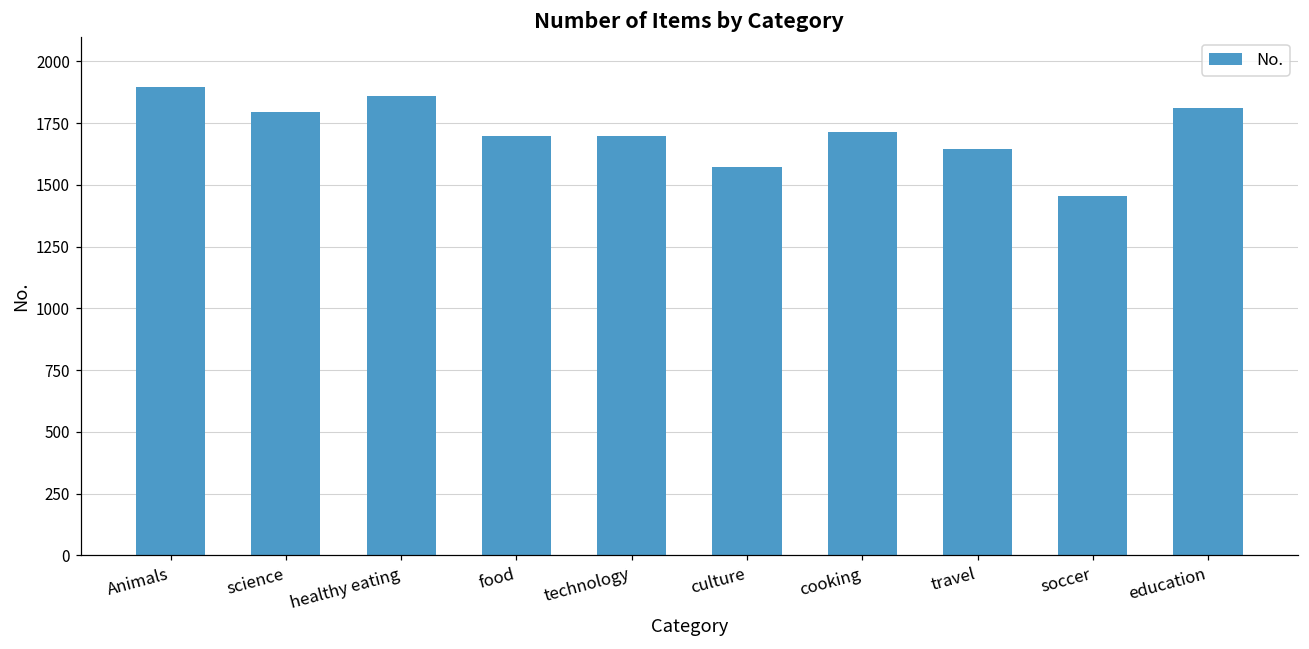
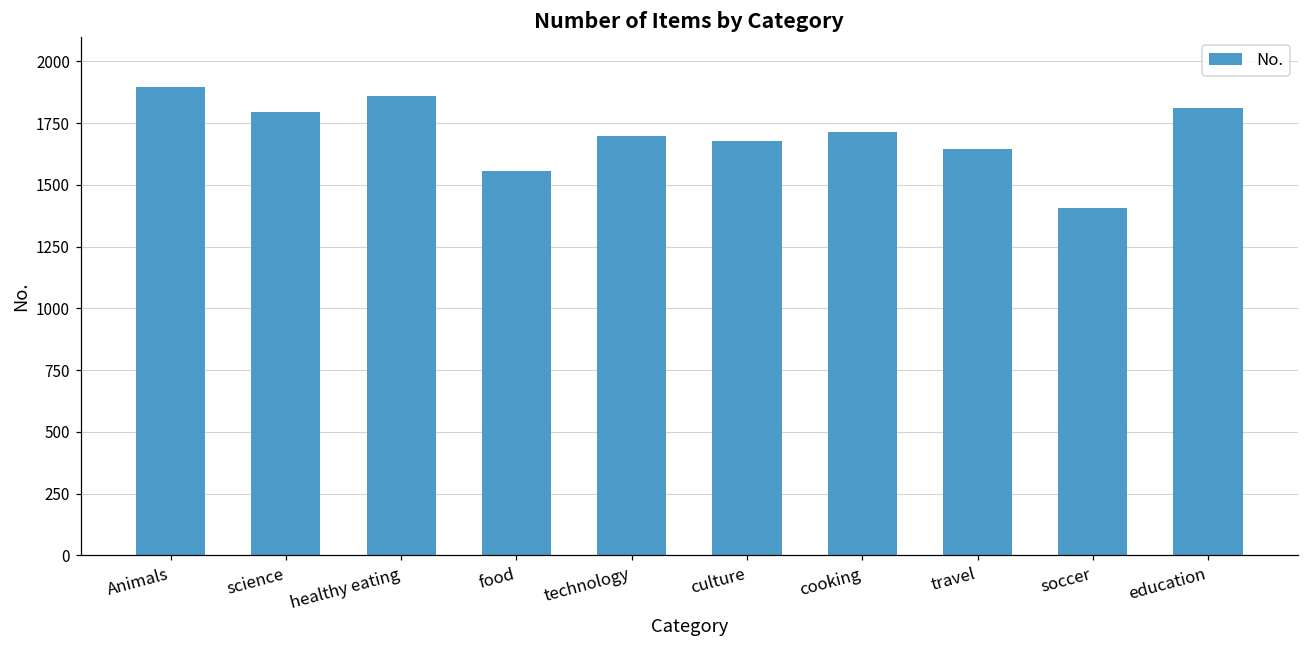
food: 1700 -> 1560
culture: 1570 -> 1680
soccer: 1460 -> 1410
